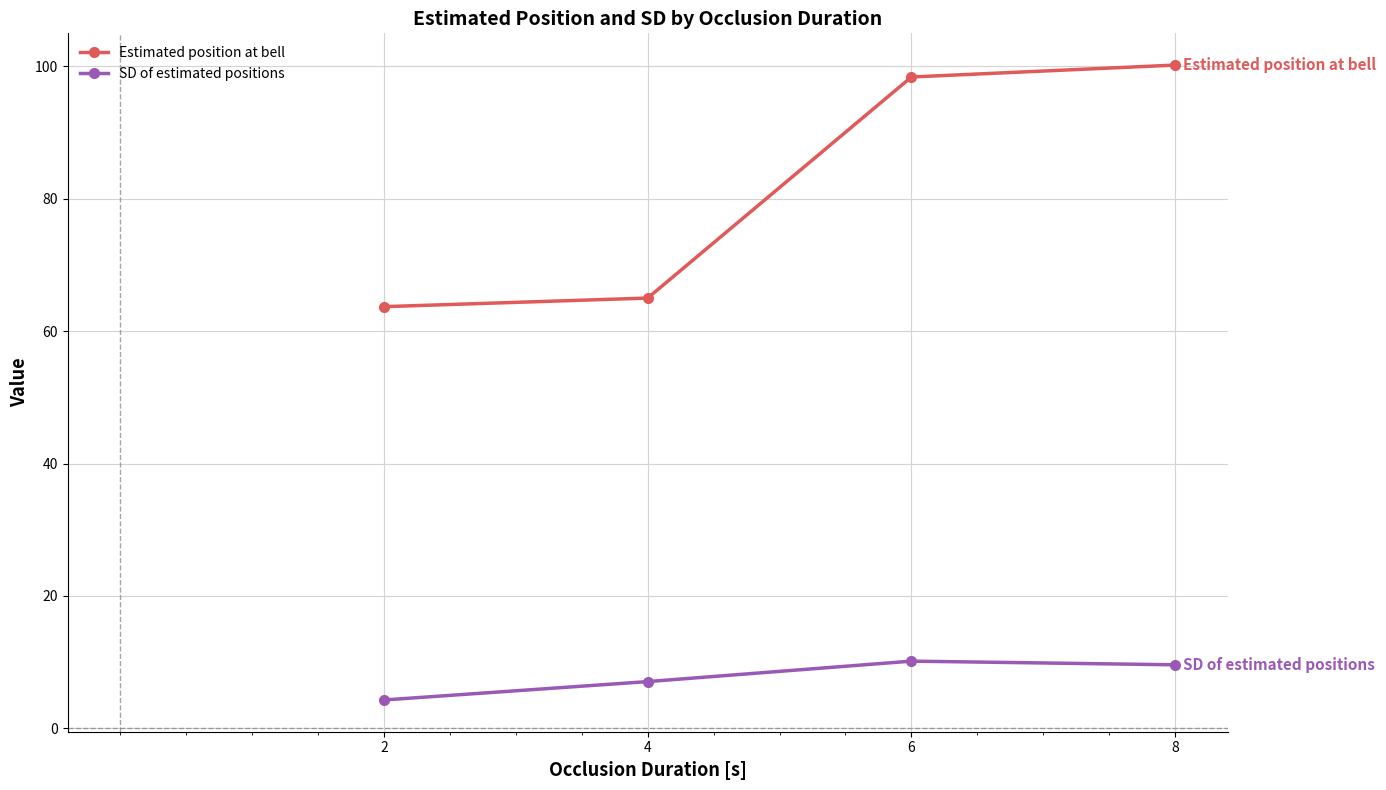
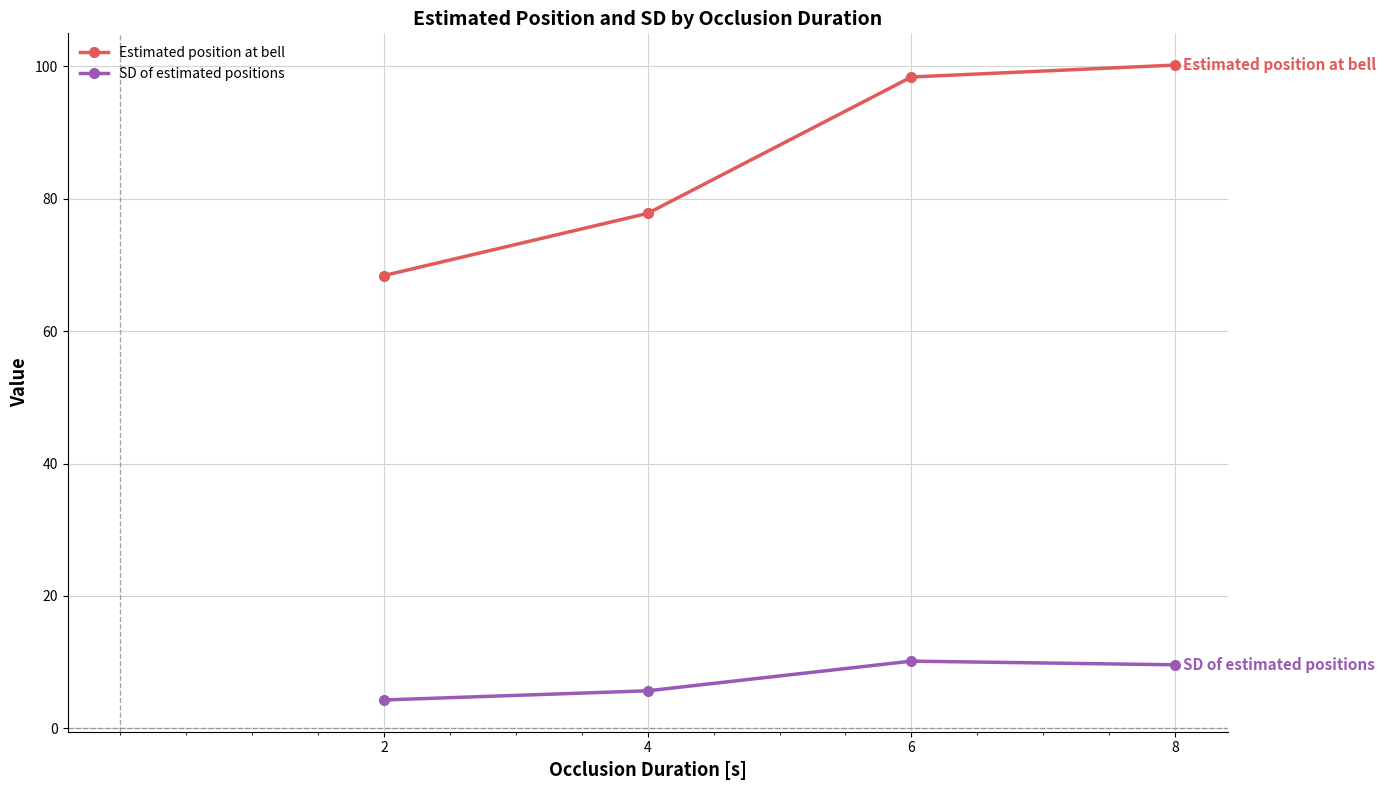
Estimated position at bell, 2: 64 -> 68
Estimated position at bell, 4: 65 -> 78
SD of estimated positions, 4: 7 -> 6
